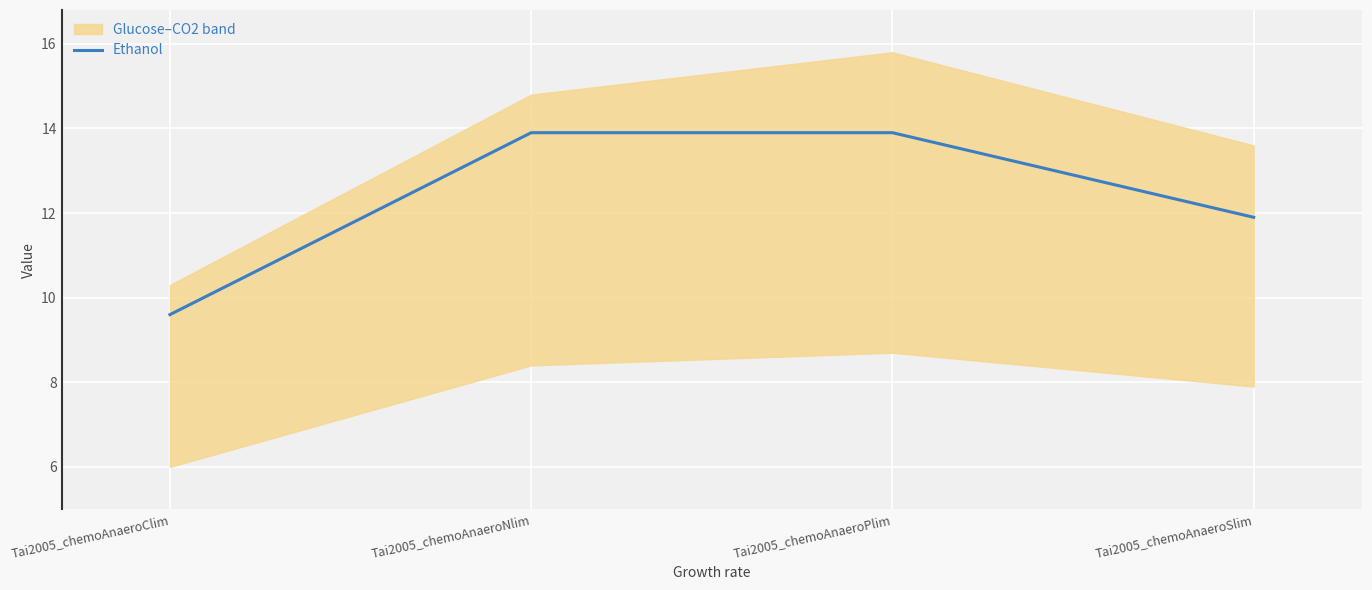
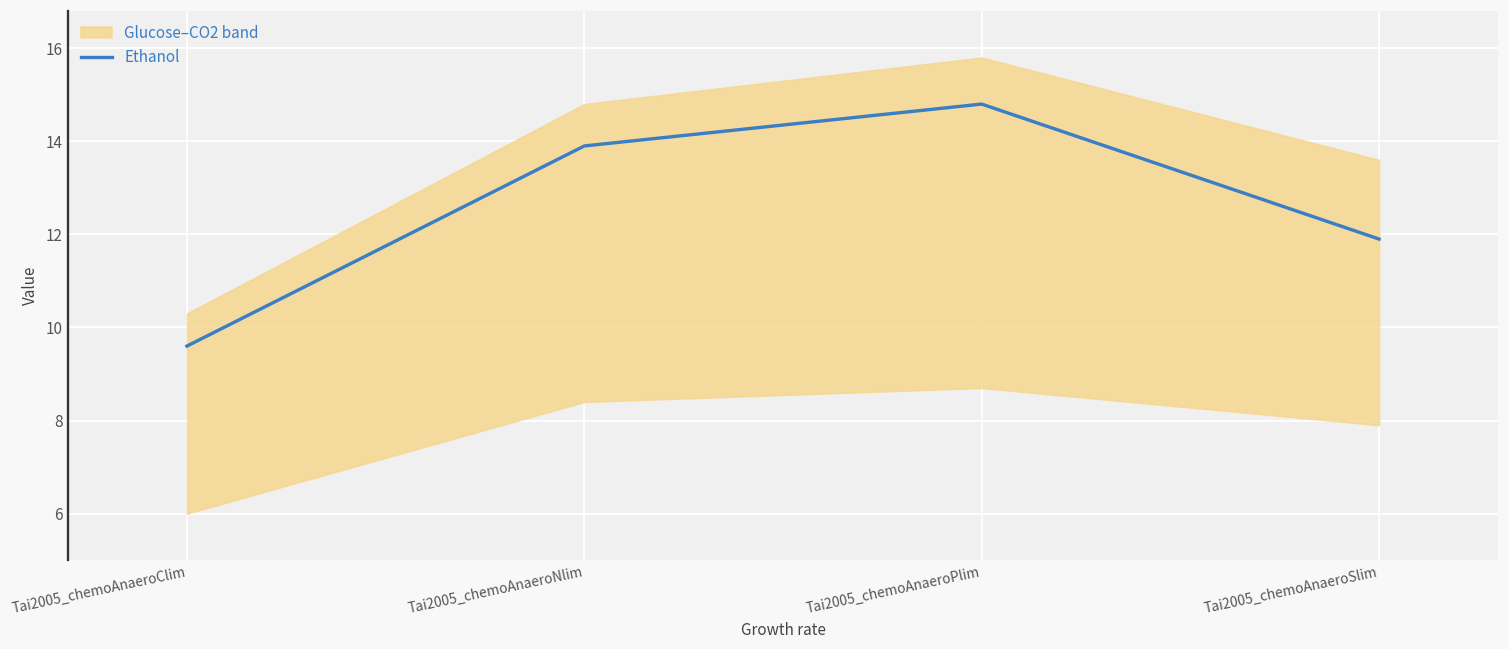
Ethanol, Tai2005_chemoAnaeroPlim: 13.9 -> 14.8
